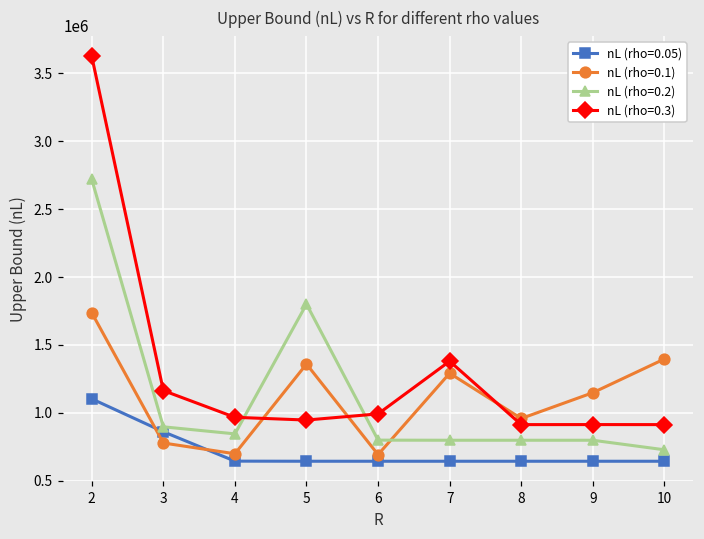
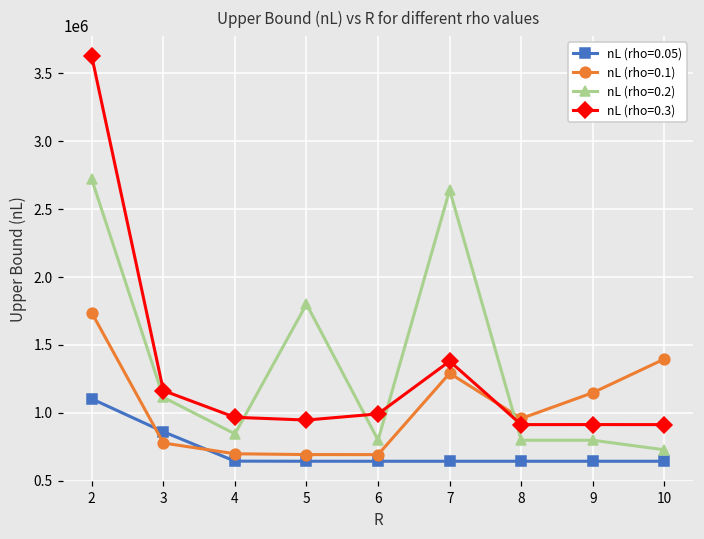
nL (rho=0.2), 3: 900000 -> 1110000
nL (rho=0.1), 5: 1360000 -> 690000
nL (rho=0.2), 7: 800000 -> 2640000
